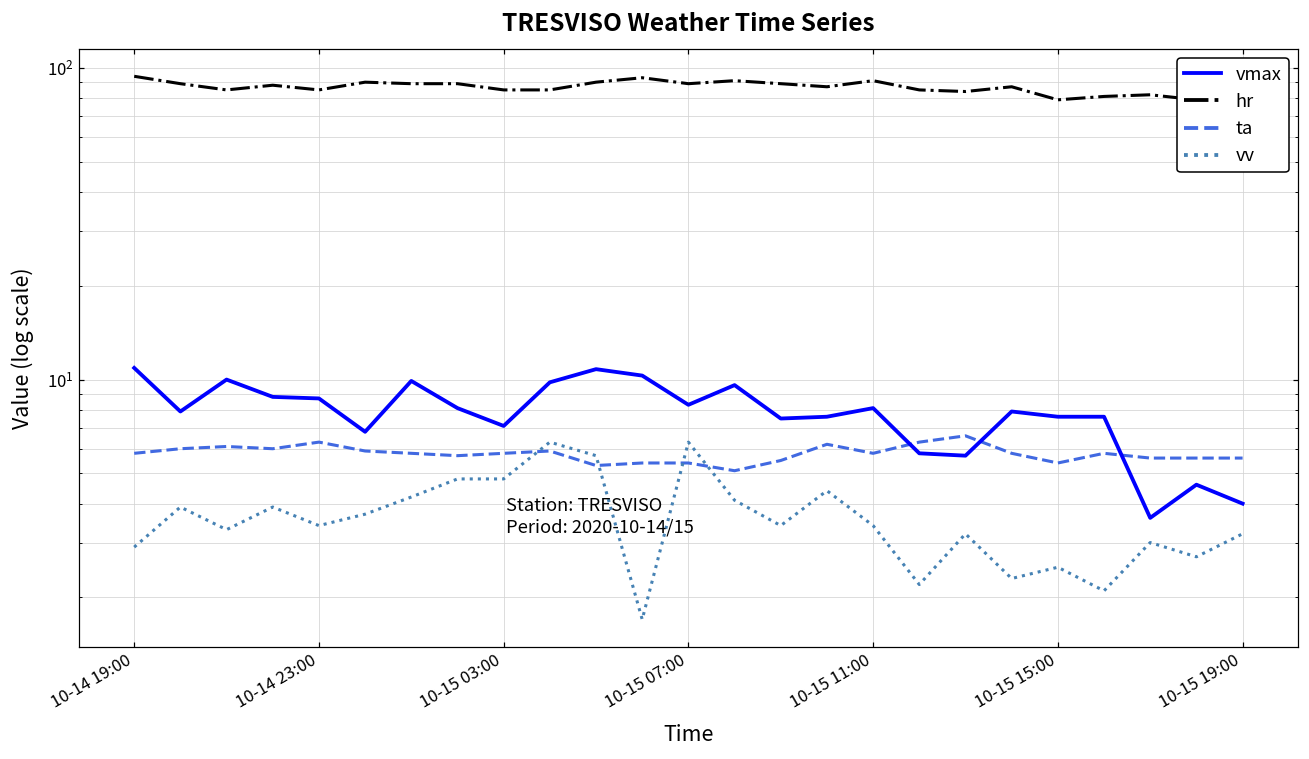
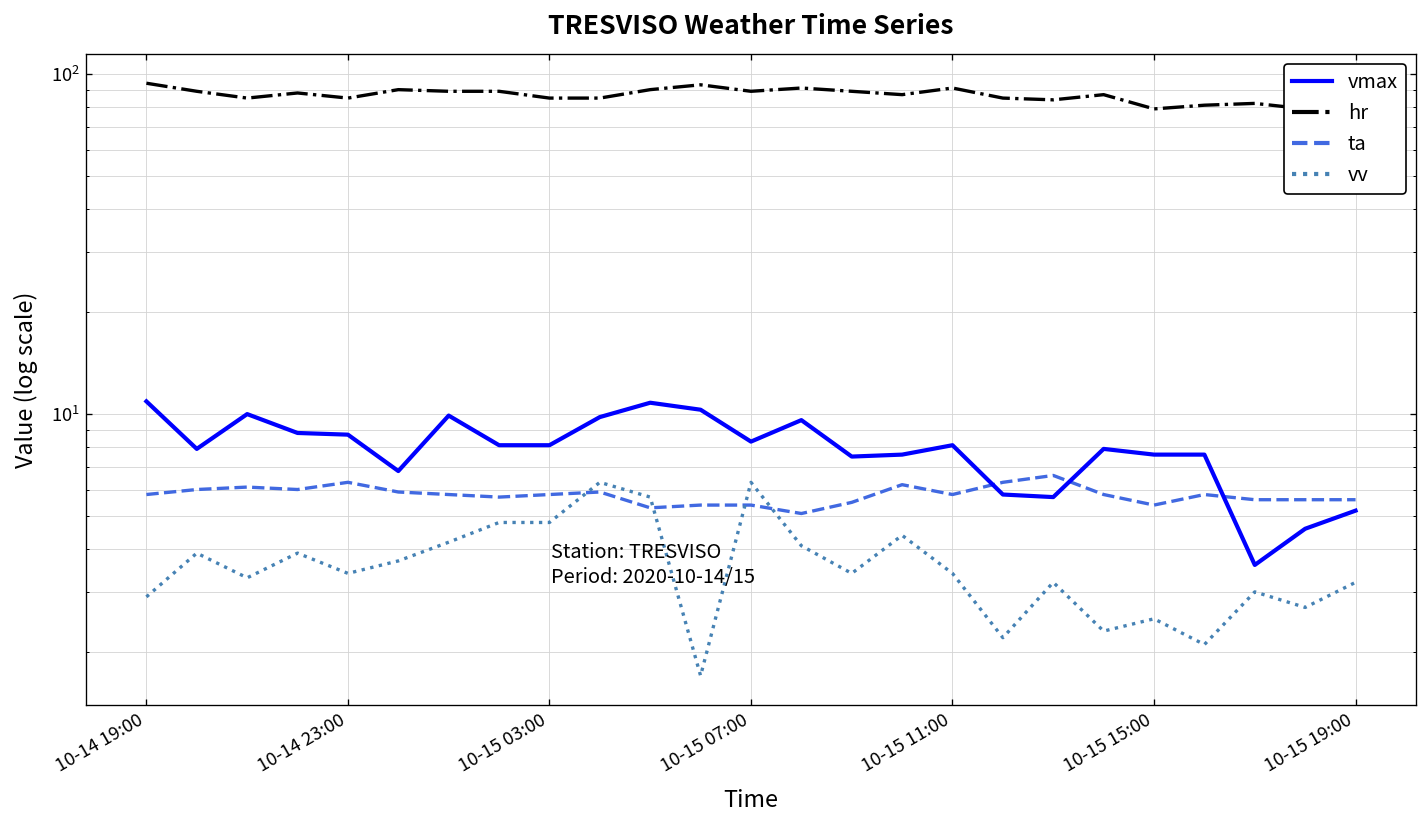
vmax, 10-15 03:00: 7.1 -> 8.1
vmax, 10-15 19:00: 4.0 -> 5.2
